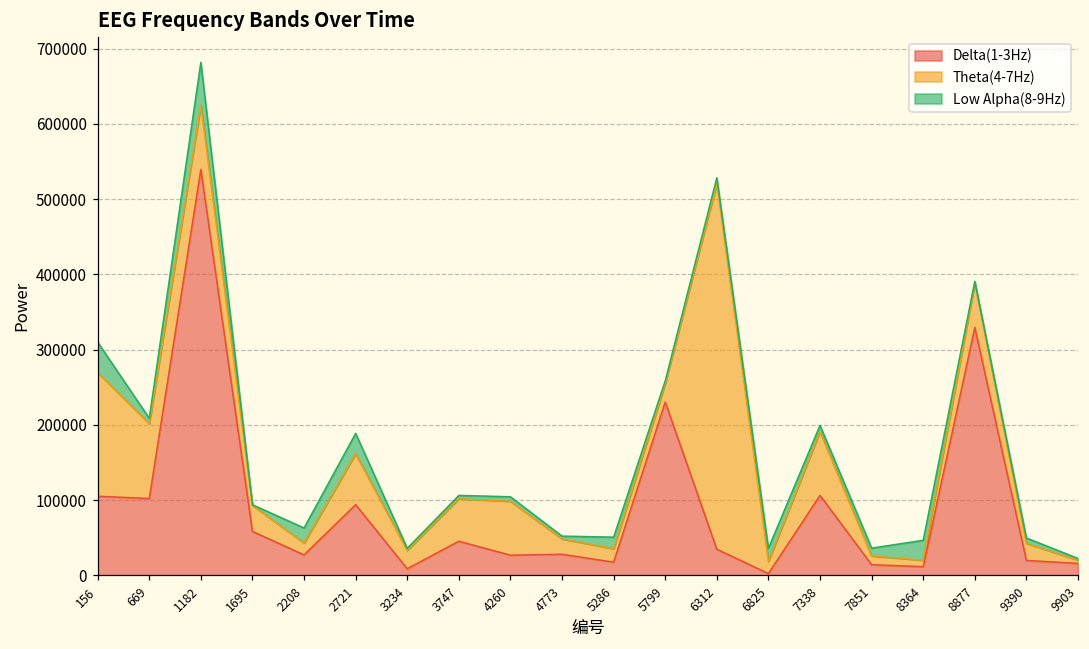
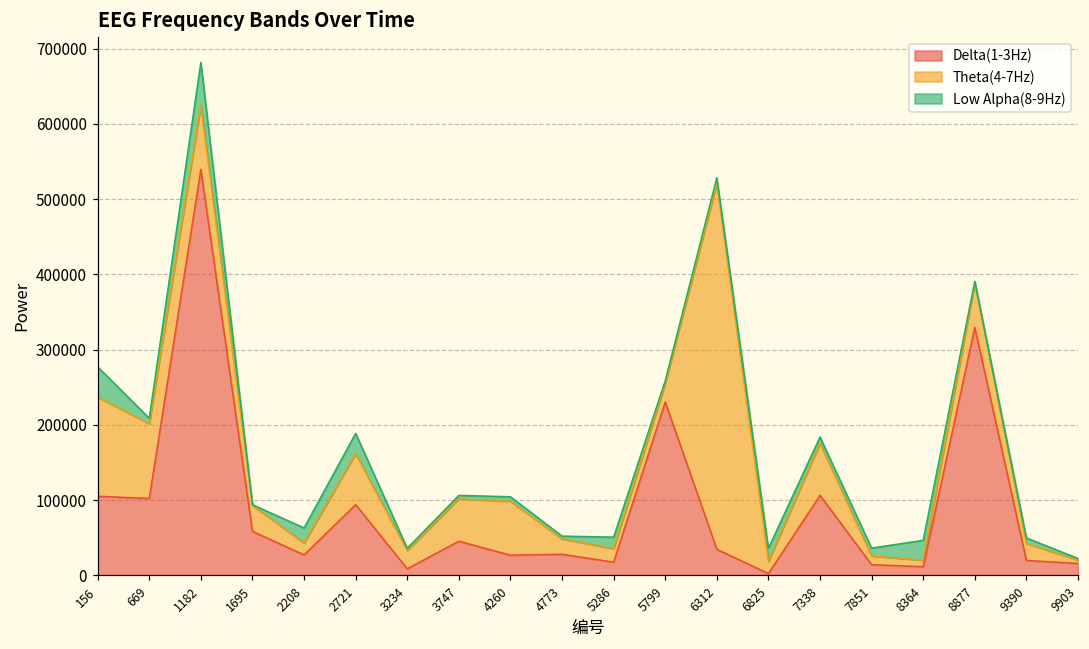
Theta(4-7Hz), 156: 160000 -> 130000
Theta(4-7Hz), 7338: 80000 -> 70000
